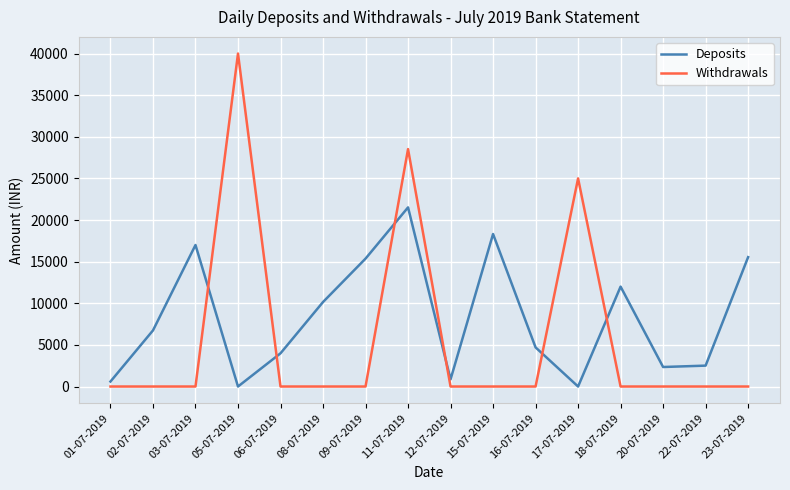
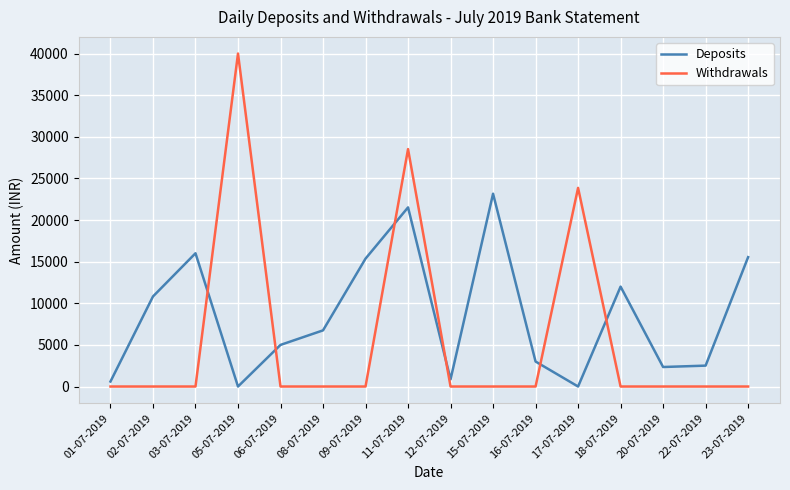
Deposits, 02-07-2019: 7000 -> 11000
Deposits, 03-07-2019: 17000 -> 16000
Deposits, 06-07-2019: 4000 -> 5000
Deposits, 08-07-2019: 10000 -> 7000
Deposits, 15-07-2019: 18000 -> 23000
Deposits, 16-07-2019: 5000 -> 3000
Withdrawals, 17-07-2019: 25000 -> 24000
